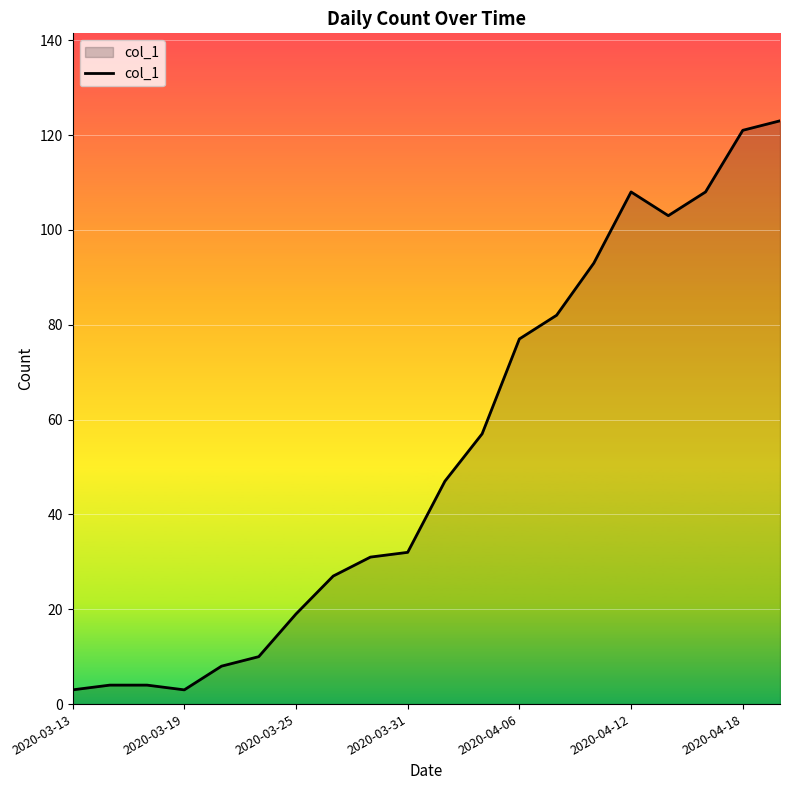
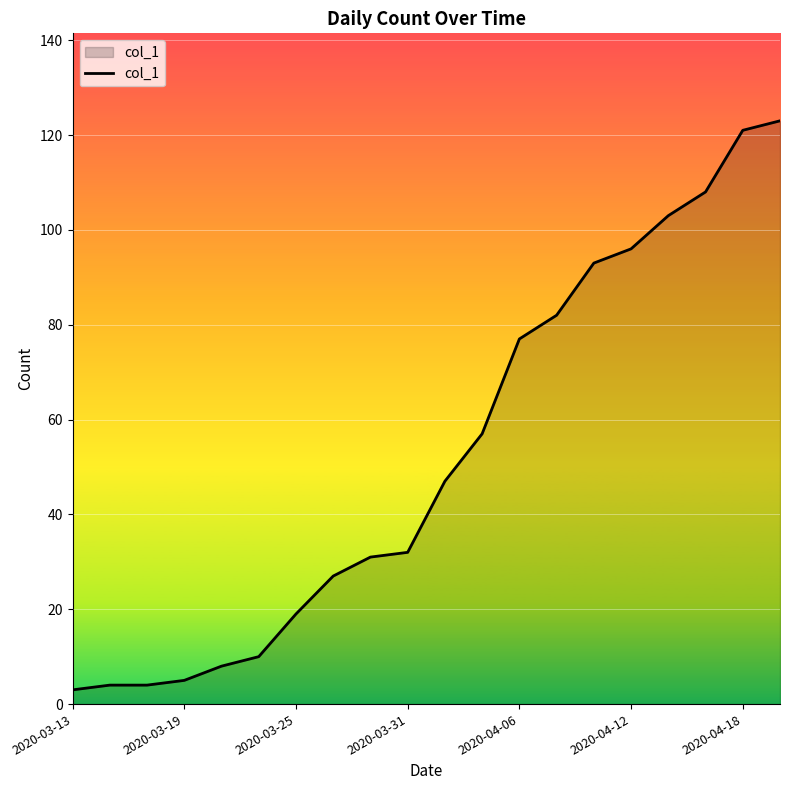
2020-03-19: 3 -> 5
2020-04-12: 108 -> 96
